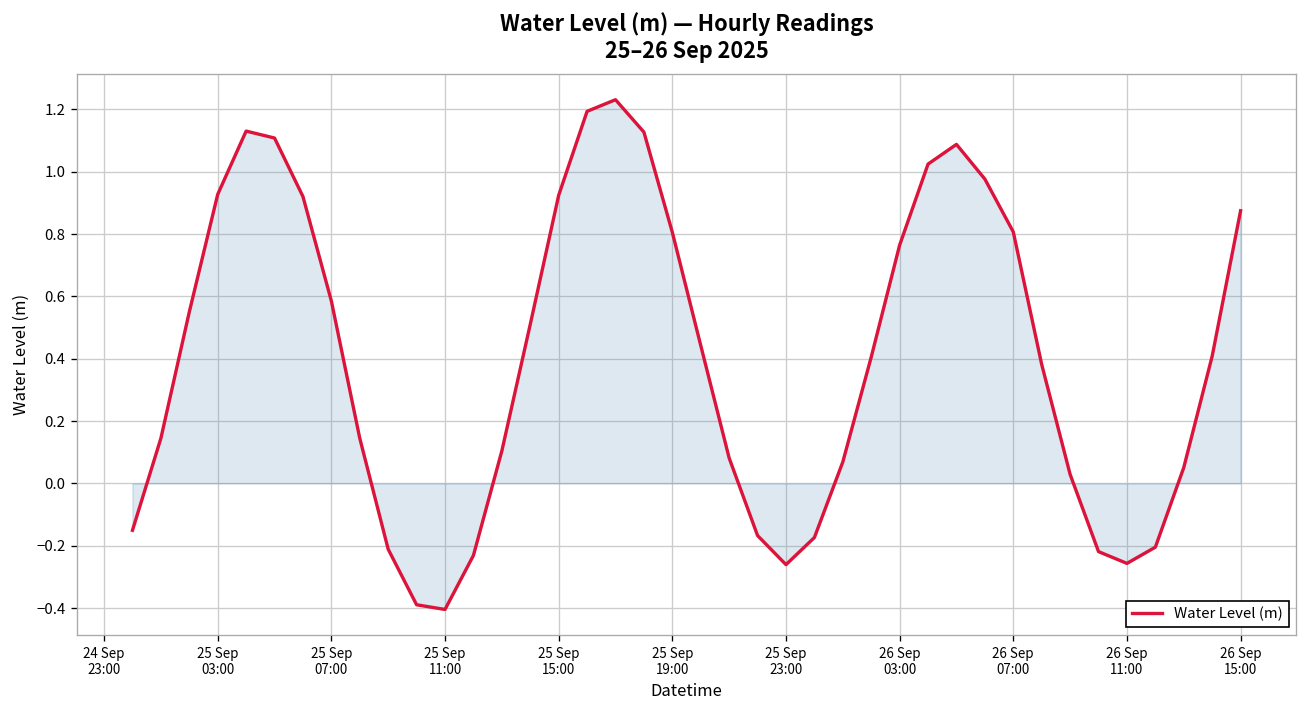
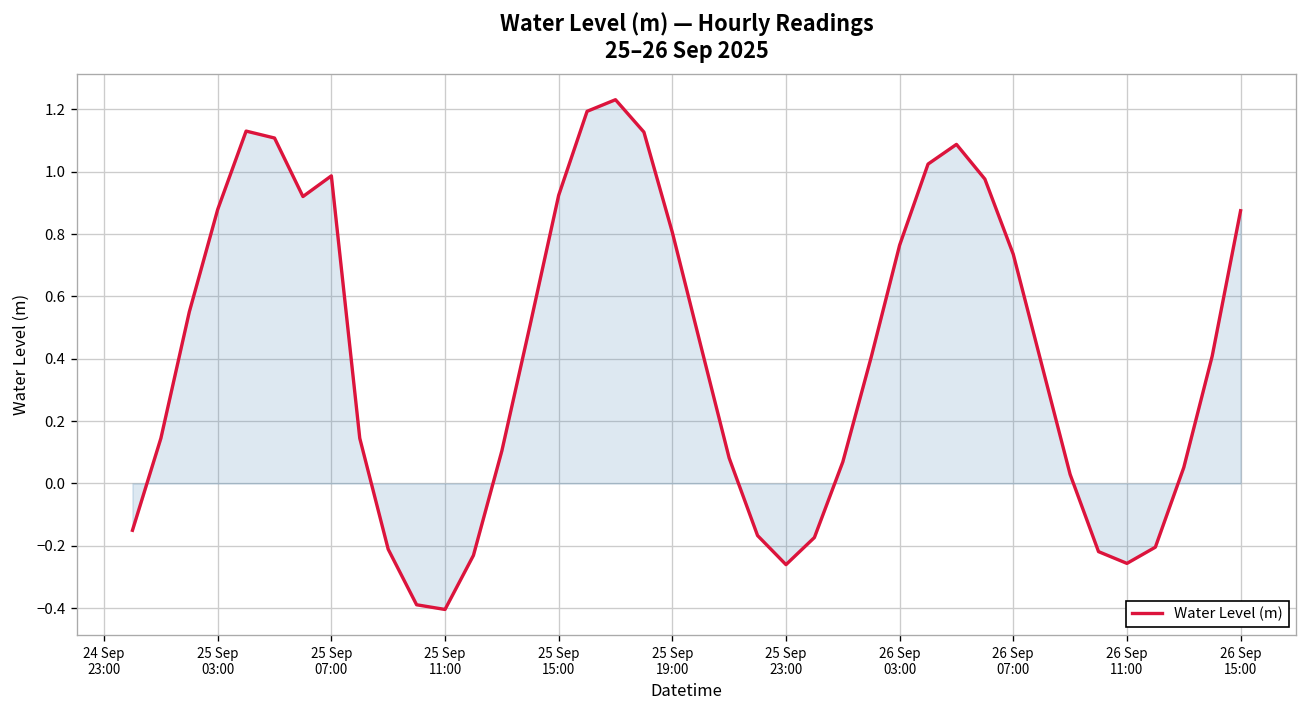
Water Level (m), 25 Sep 03:00: 0.93 -> 0.88
Water Level (m), 25 Sep 07:00: 0.59 -> 0.99
Water Level (m), 26 Sep 07:00: 0.81 -> 0.74
